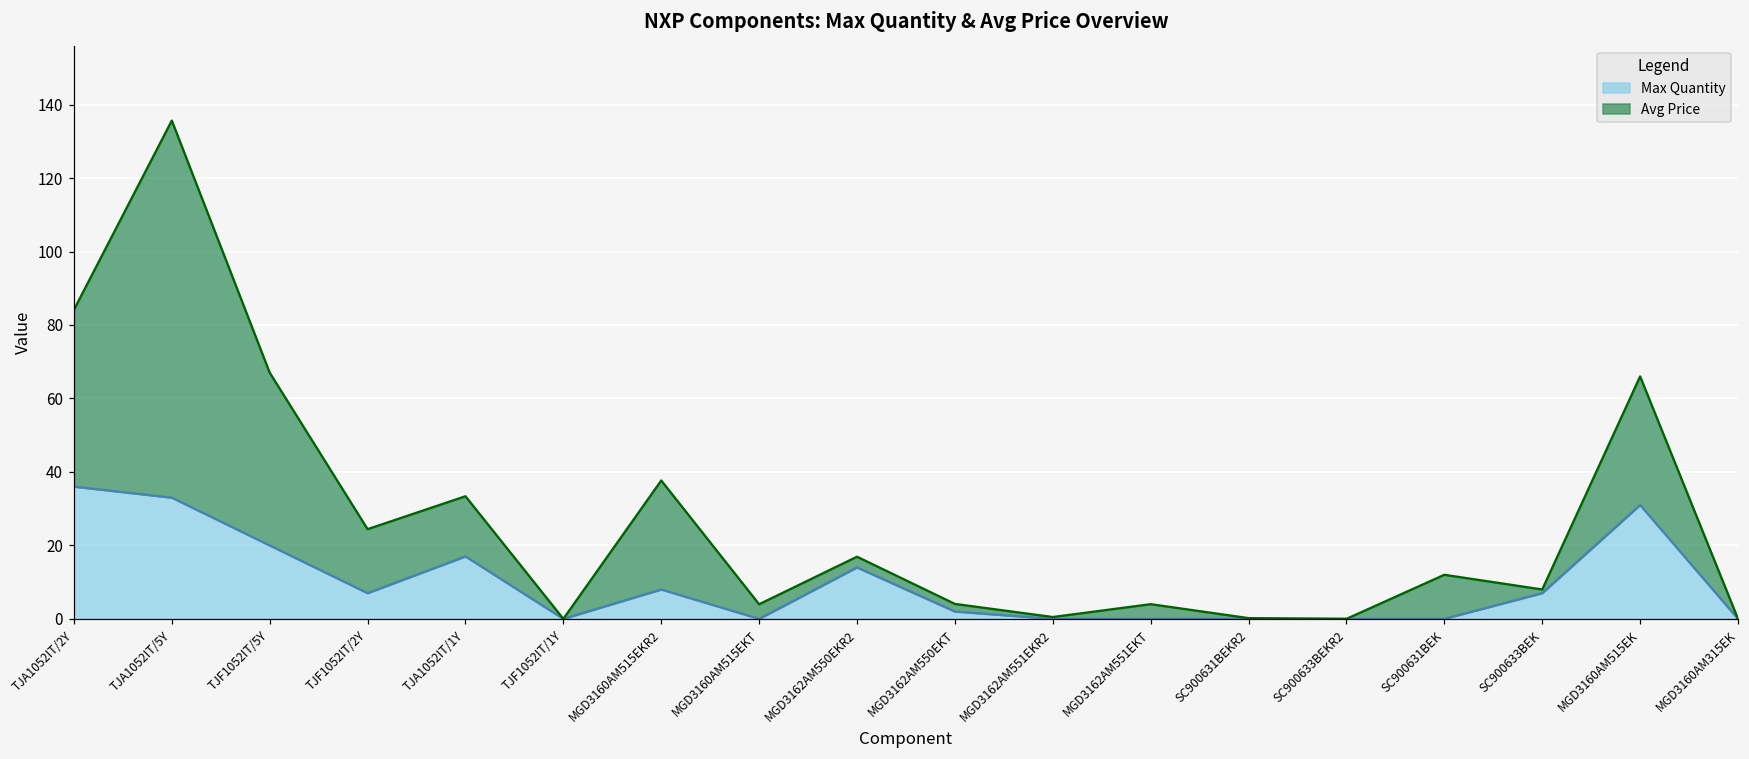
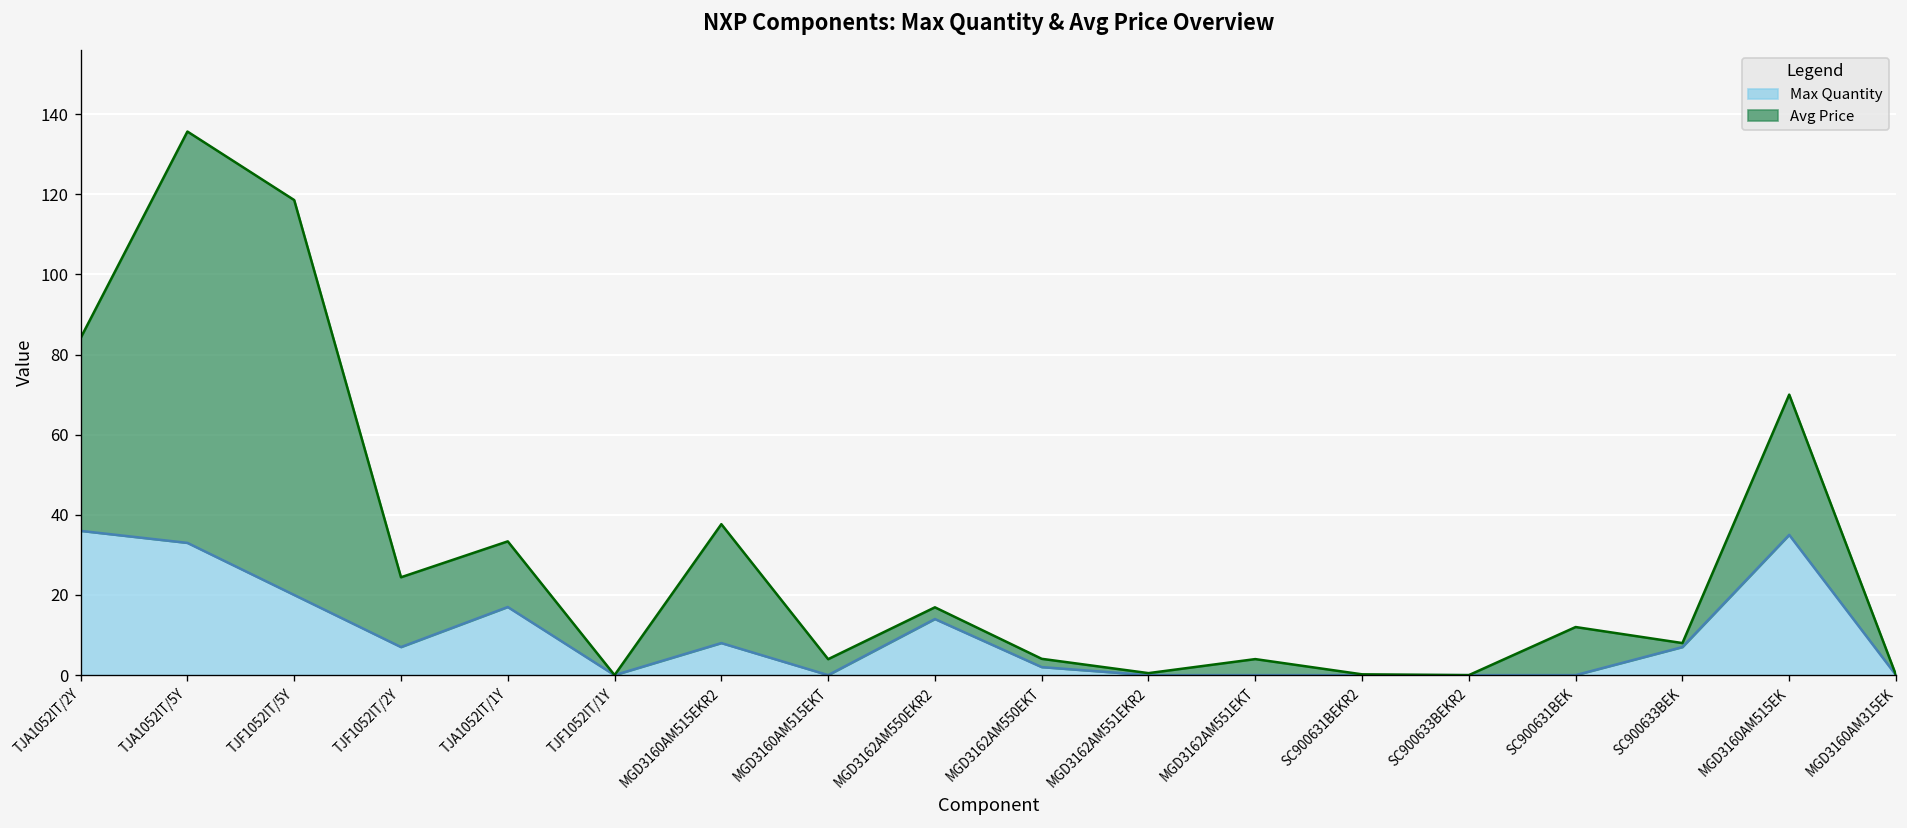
Avg Price, TJF1052IT/5Y: 47 -> 99
Max Quantity, MGD3160AM515EK: 31 -> 35
